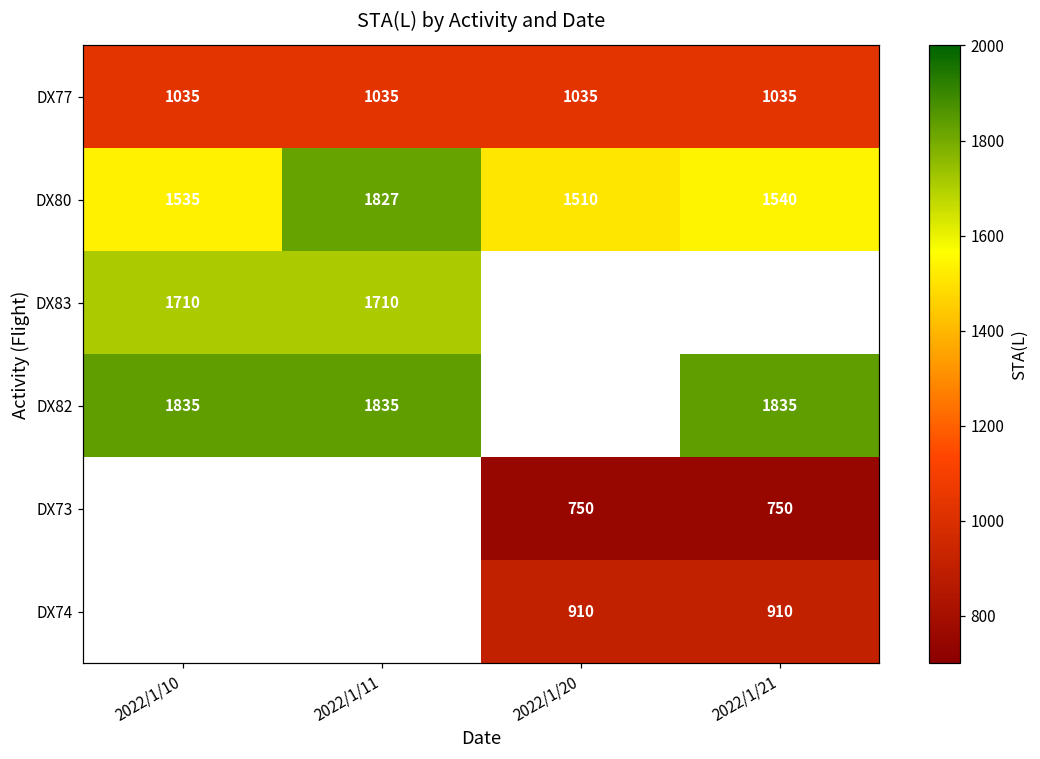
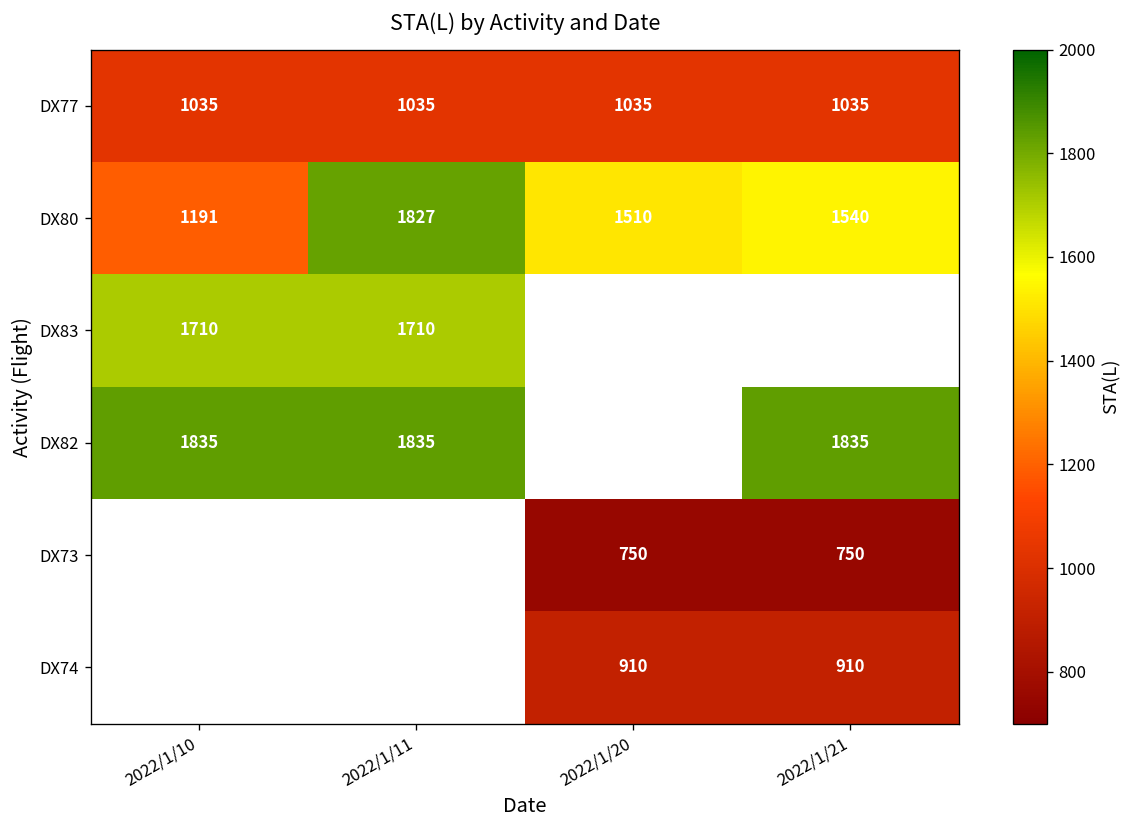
DX80, 2022/1/10: 1535 -> 1191
